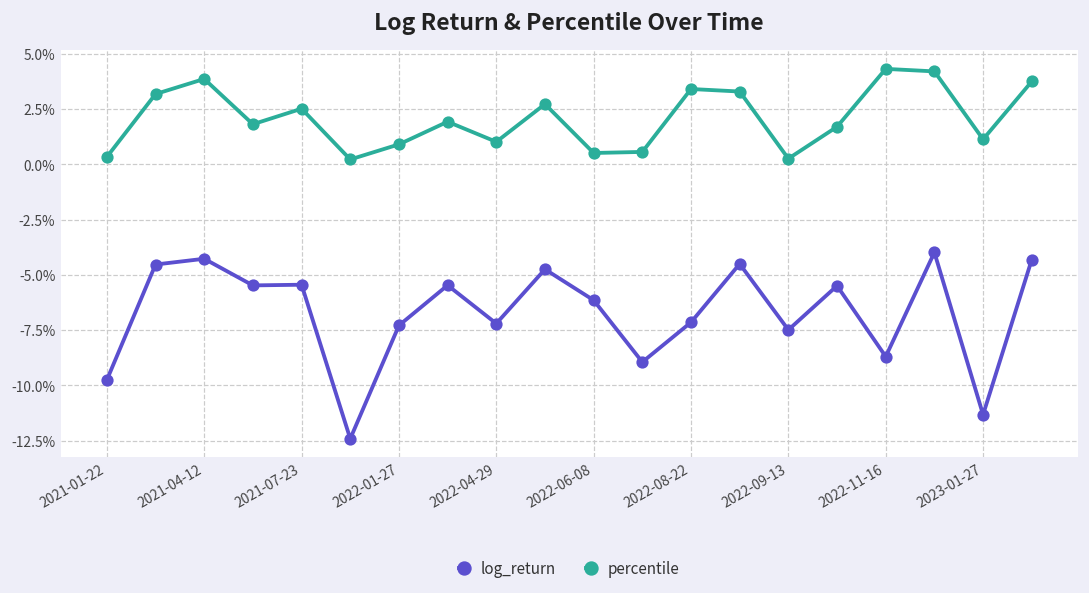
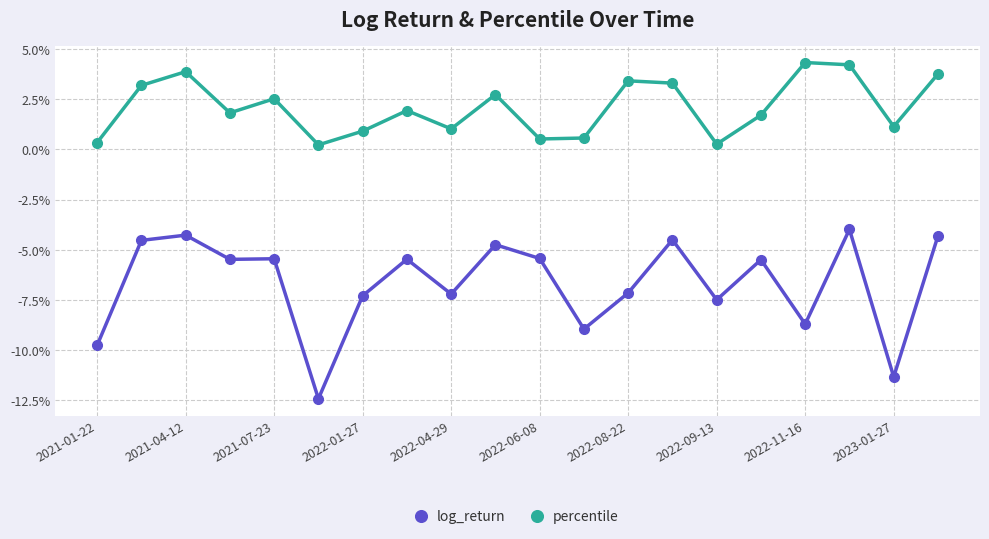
log_return, 2022-06-08: -6.1% -> -5.4%
